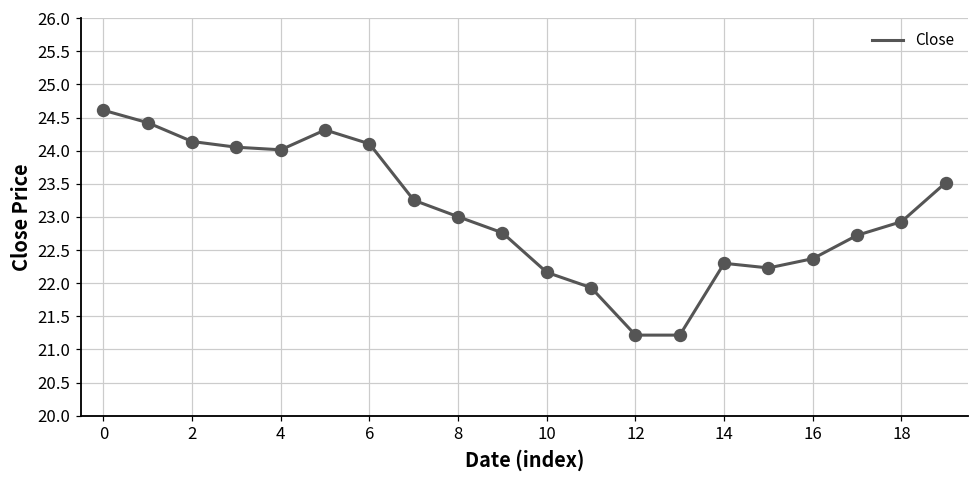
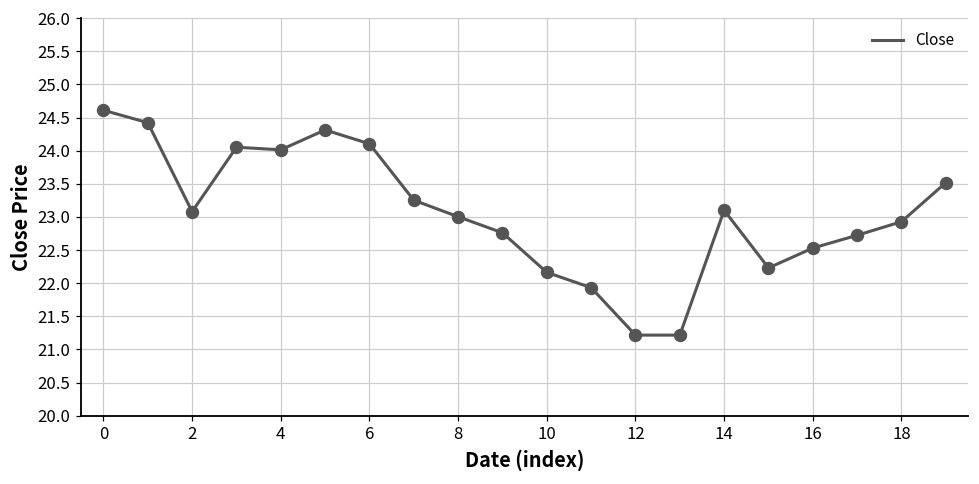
2: 24.1 -> 23.1
14: 22.3 -> 23.1
16: 22.4 -> 22.5
